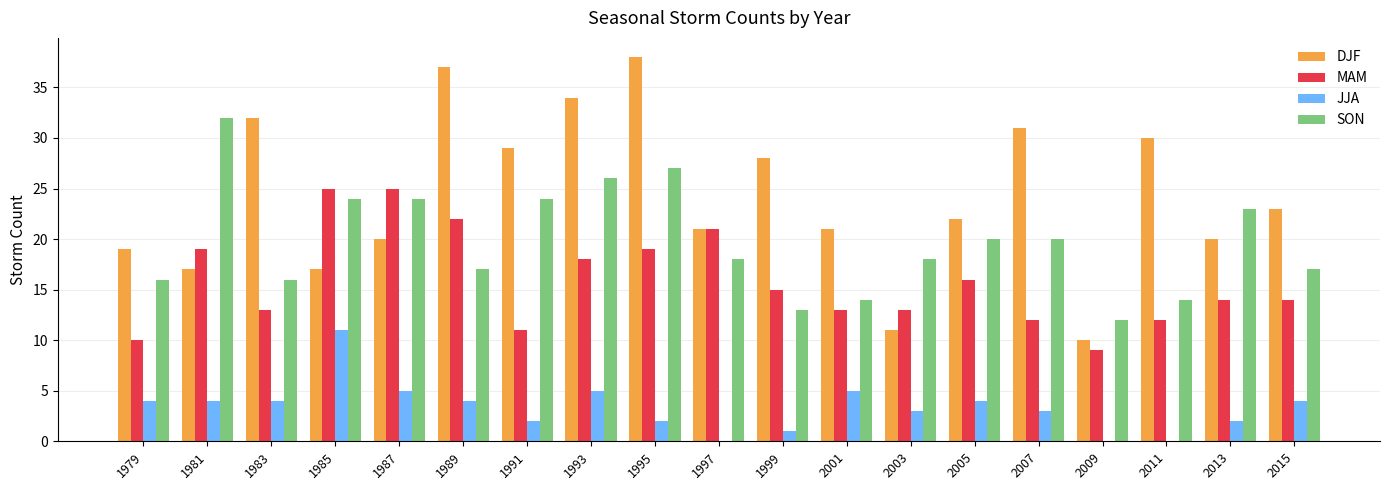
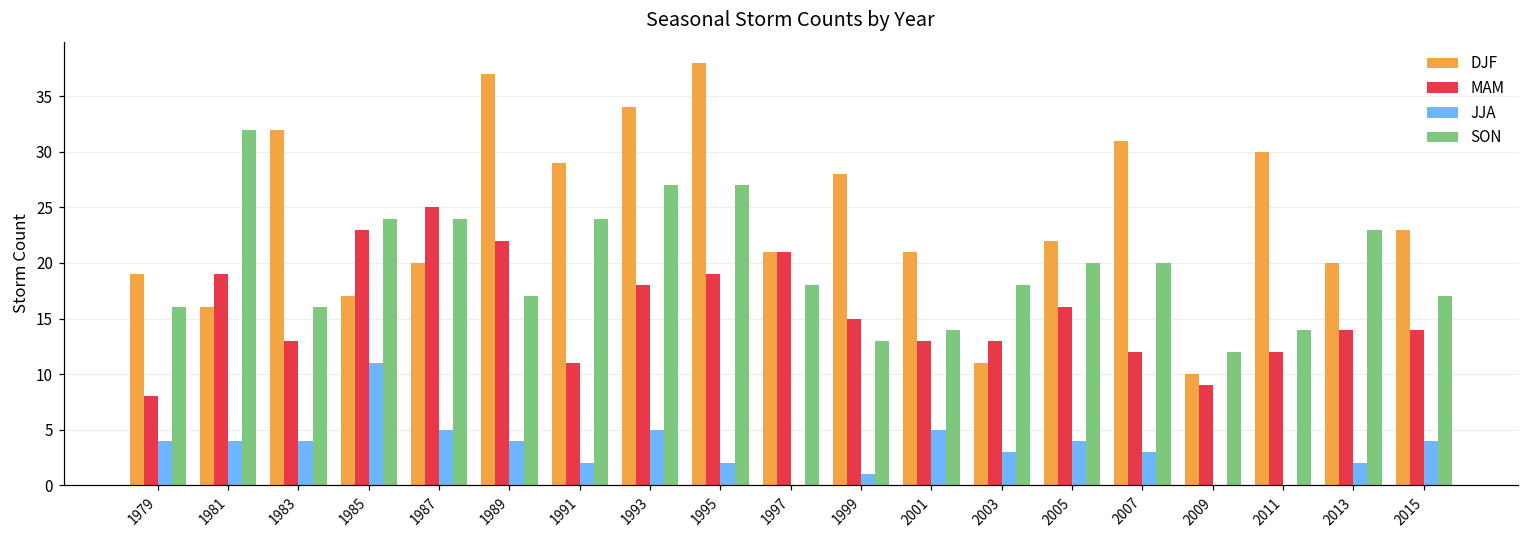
MAM, 1979: 10 -> 8
DJF, 1981: 17 -> 16
MAM, 1985: 25 -> 23
SON, 1993: 26 -> 27
